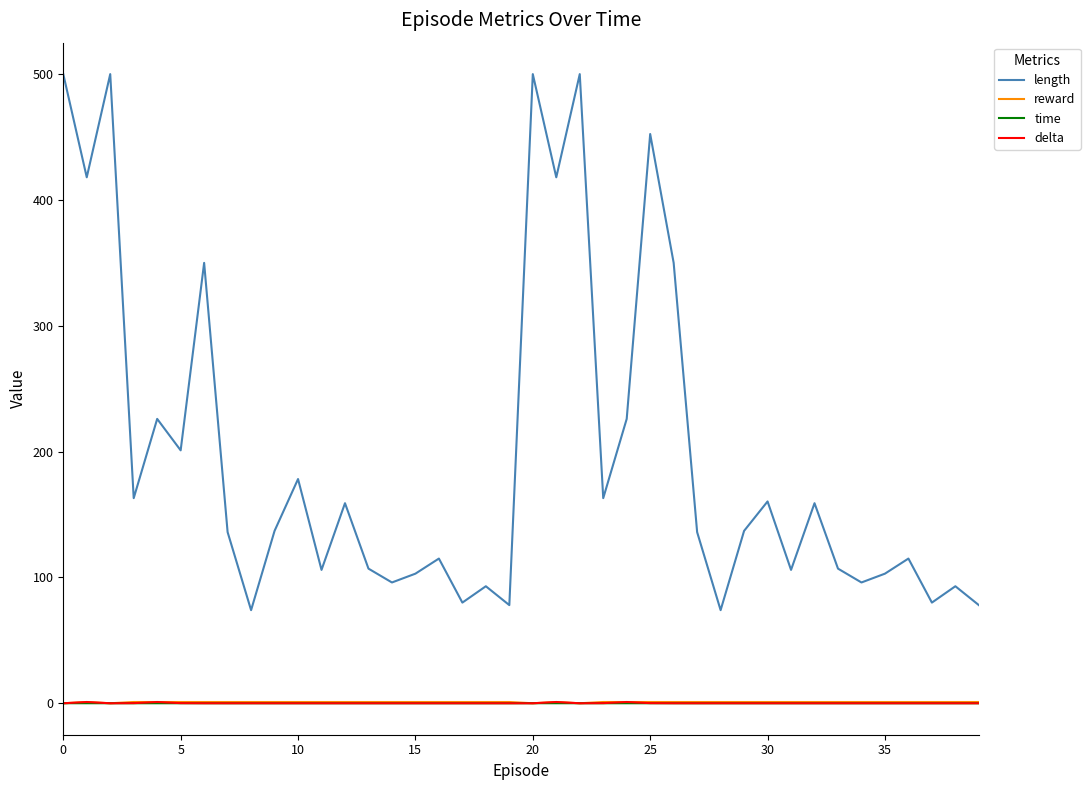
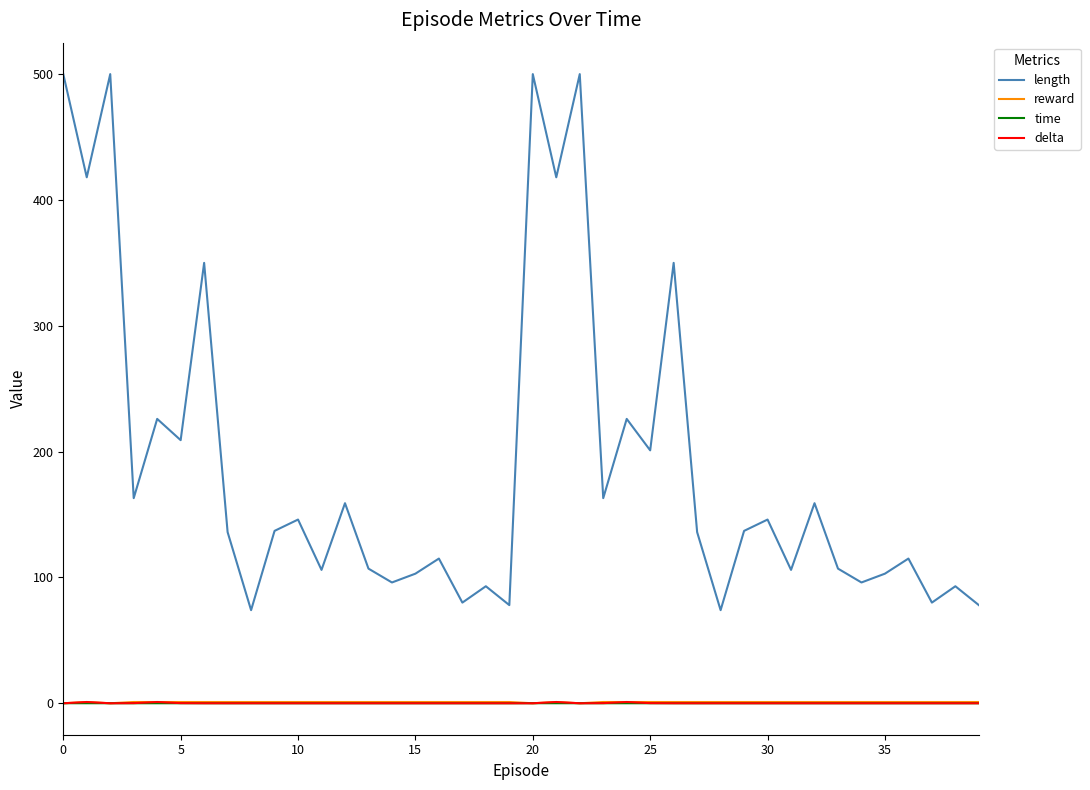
length, 5: 201 -> 209
length, 10: 178 -> 146
length, 25: 452 -> 201
length, 30: 160 -> 146
